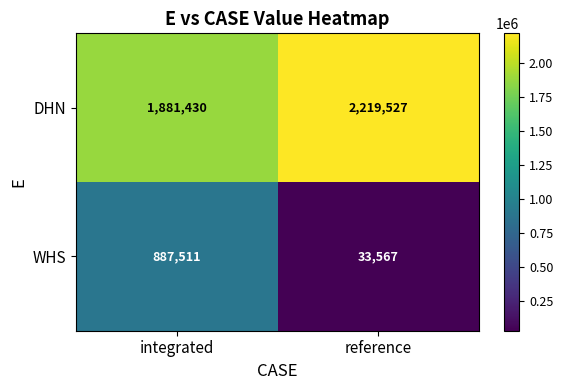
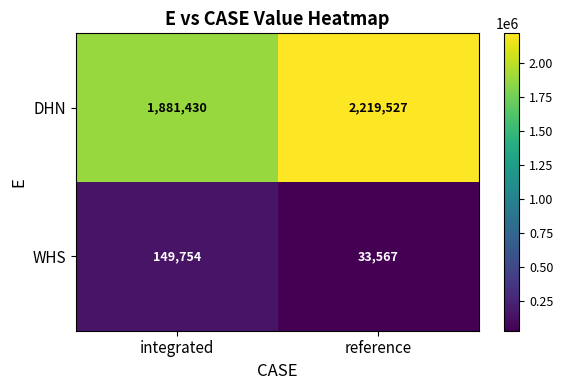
WHS, integrated: 887,511 -> 149,754
